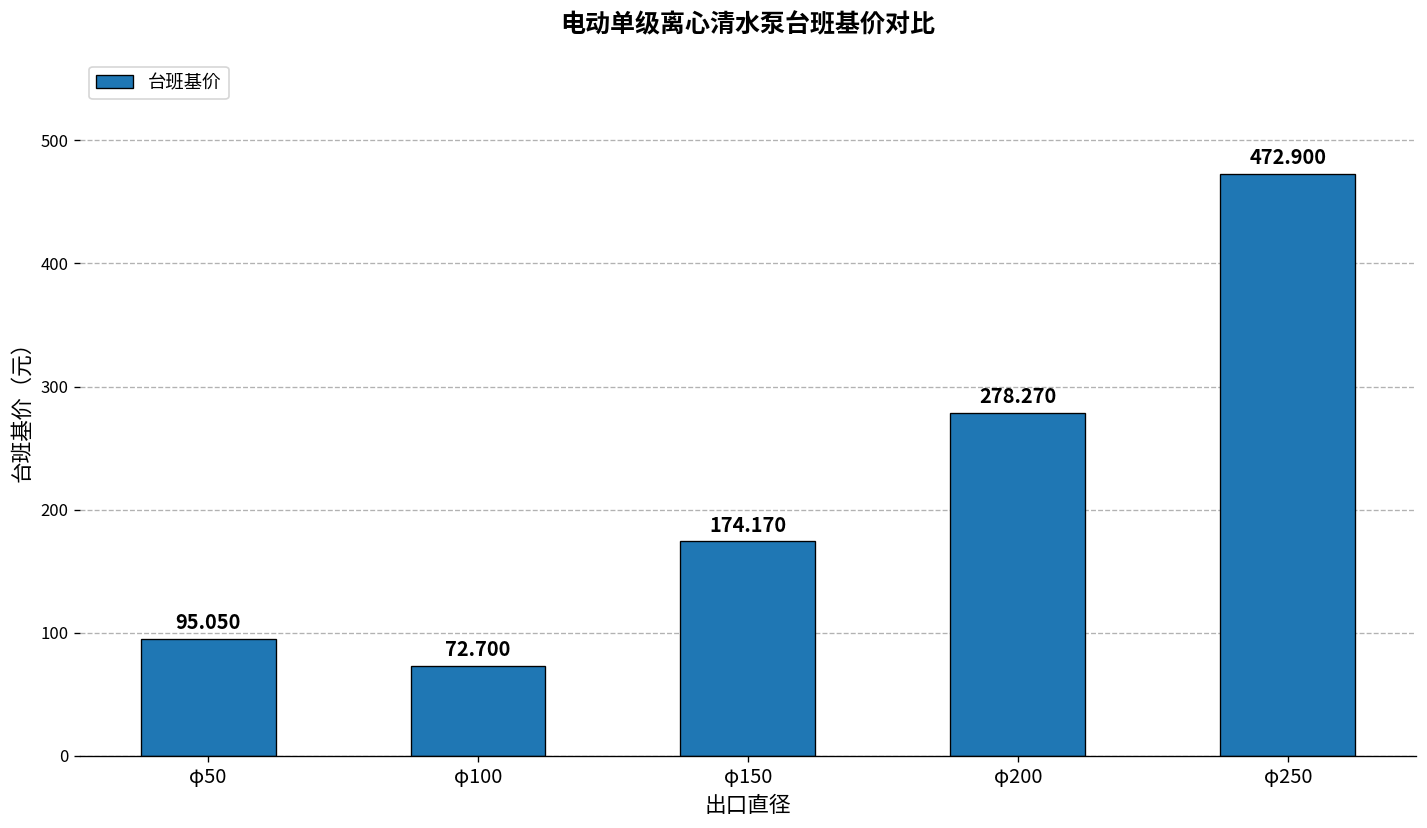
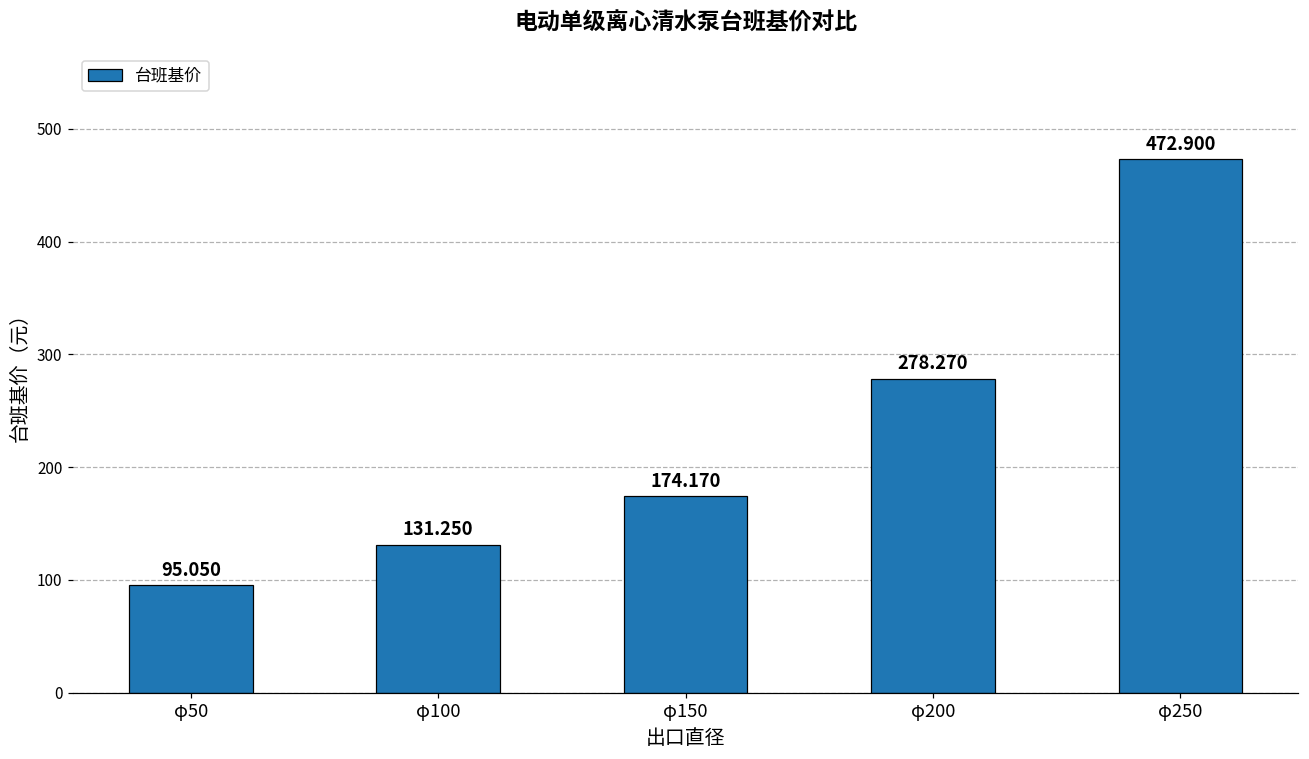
φ100: 72.700 -> 131.250
